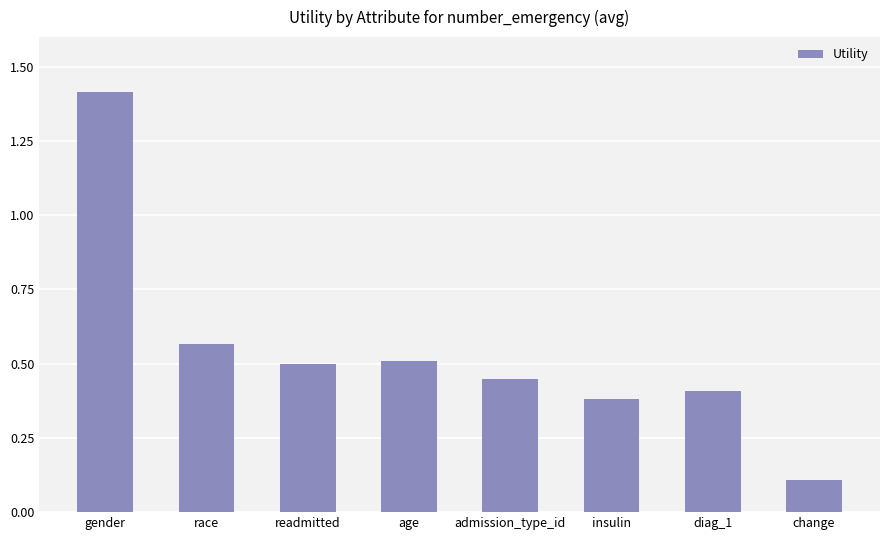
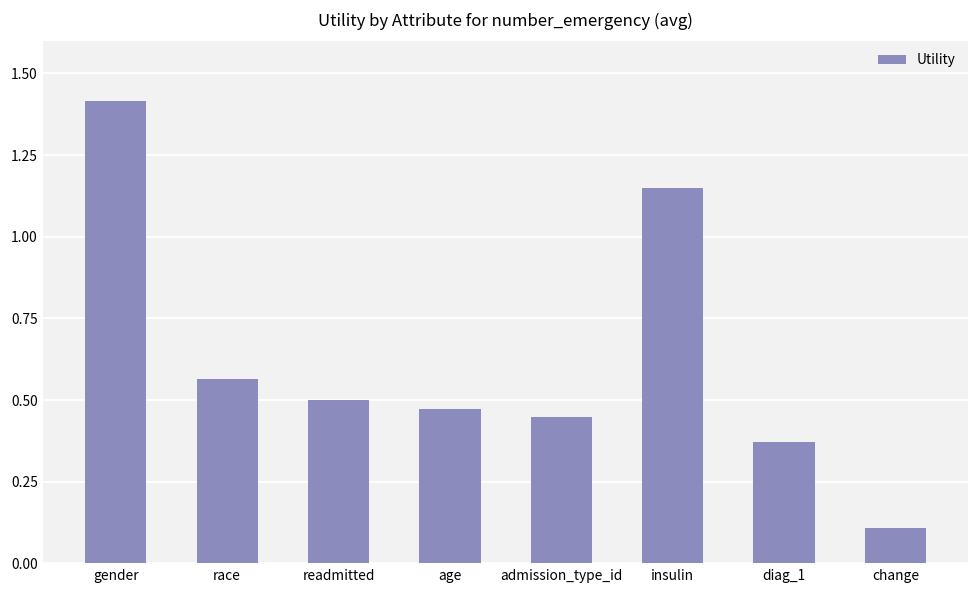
age: 0.51 -> 0.47
insulin: 0.38 -> 1.15
diag_1: 0.41 -> 0.37
